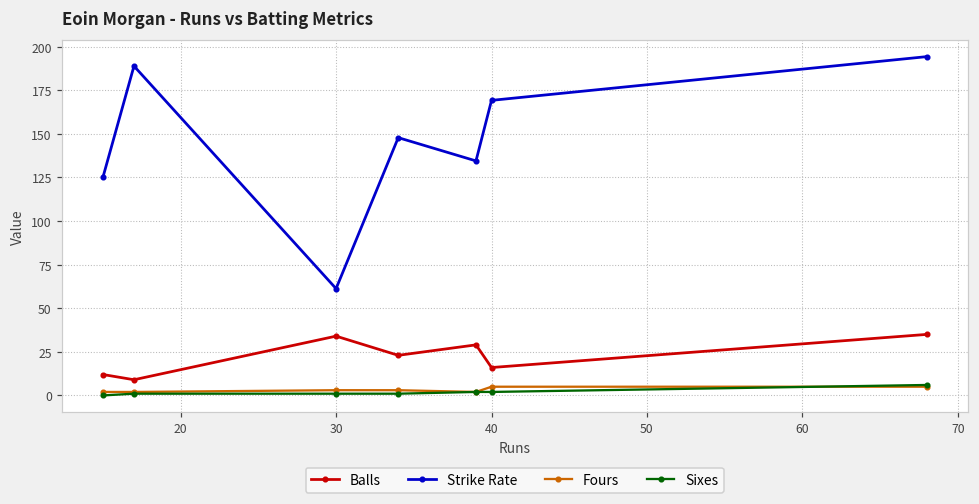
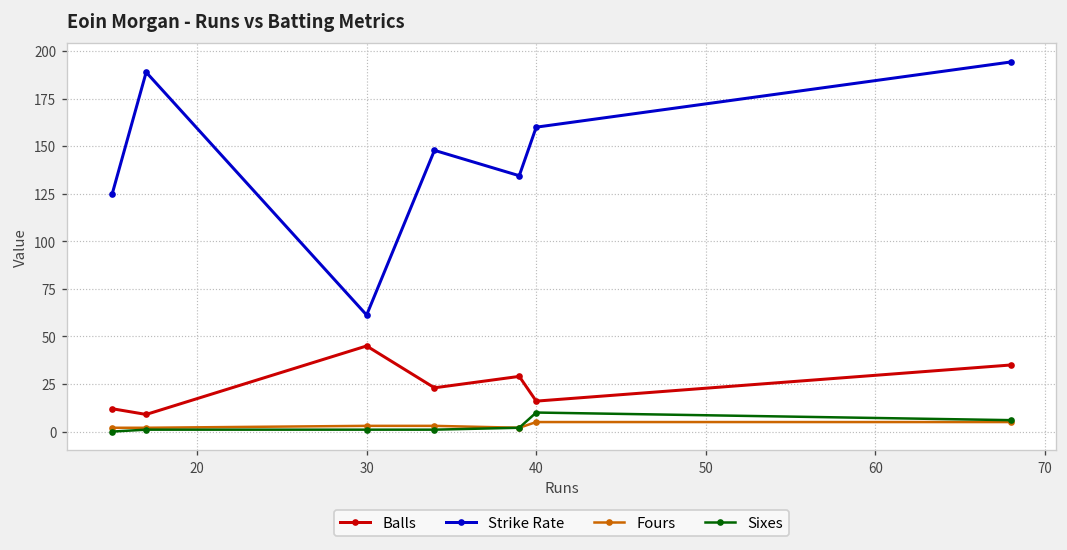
Balls, 30: 34 -> 45
Strike Rate, 40: 169 -> 160
Sixes, 40: 2 -> 10
